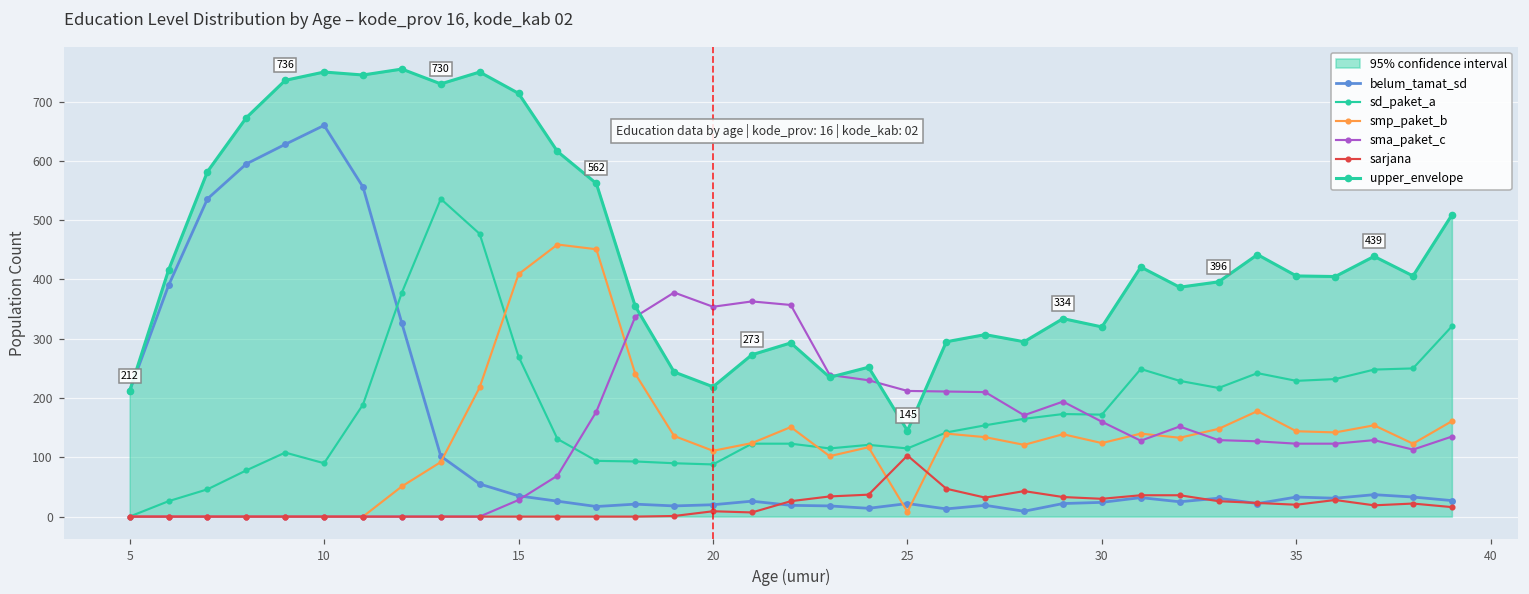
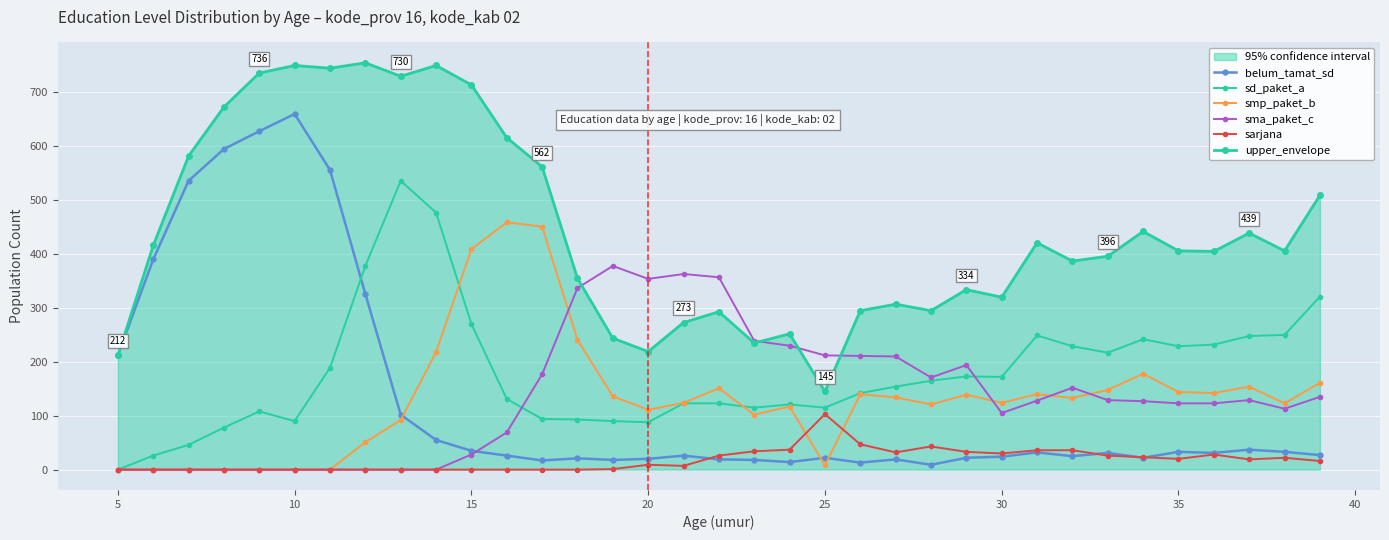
sma_paket_c, 30: 160 -> 110
